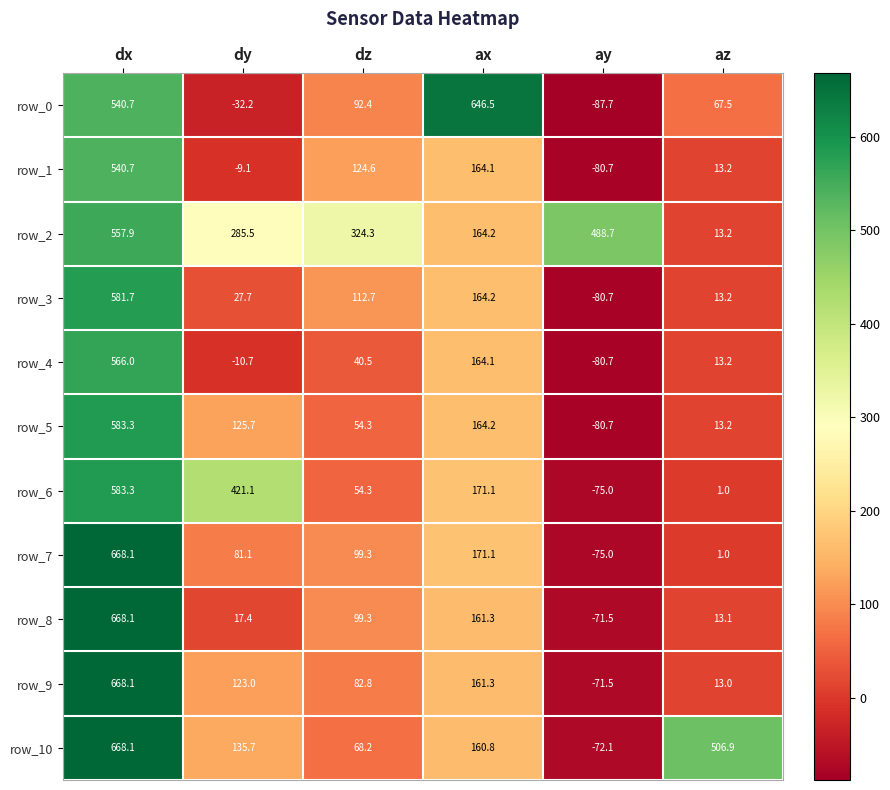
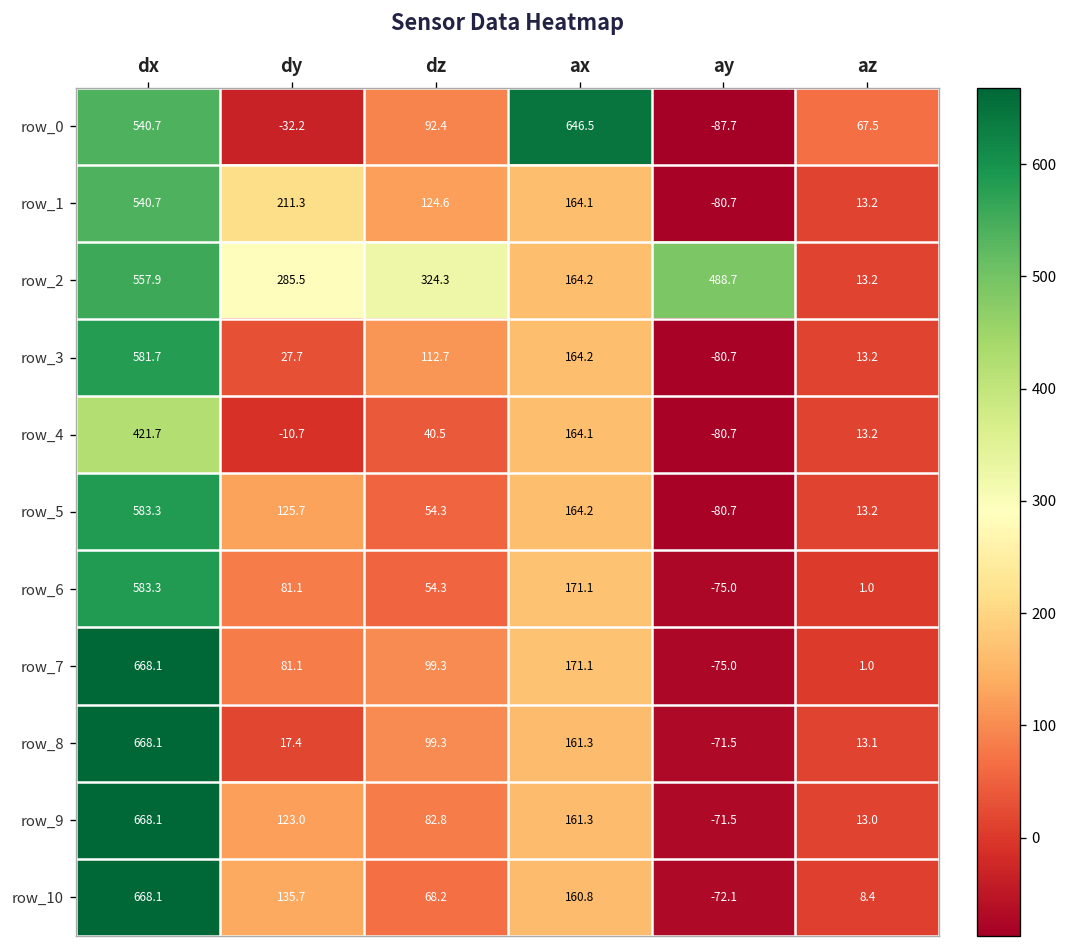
row_1, dy: -9.1 -> 211.3
row_4, dx: 566.0 -> 421.7
row_6, dy: 421.1 -> 81.1
row_10, az: 506.9 -> 8.4
